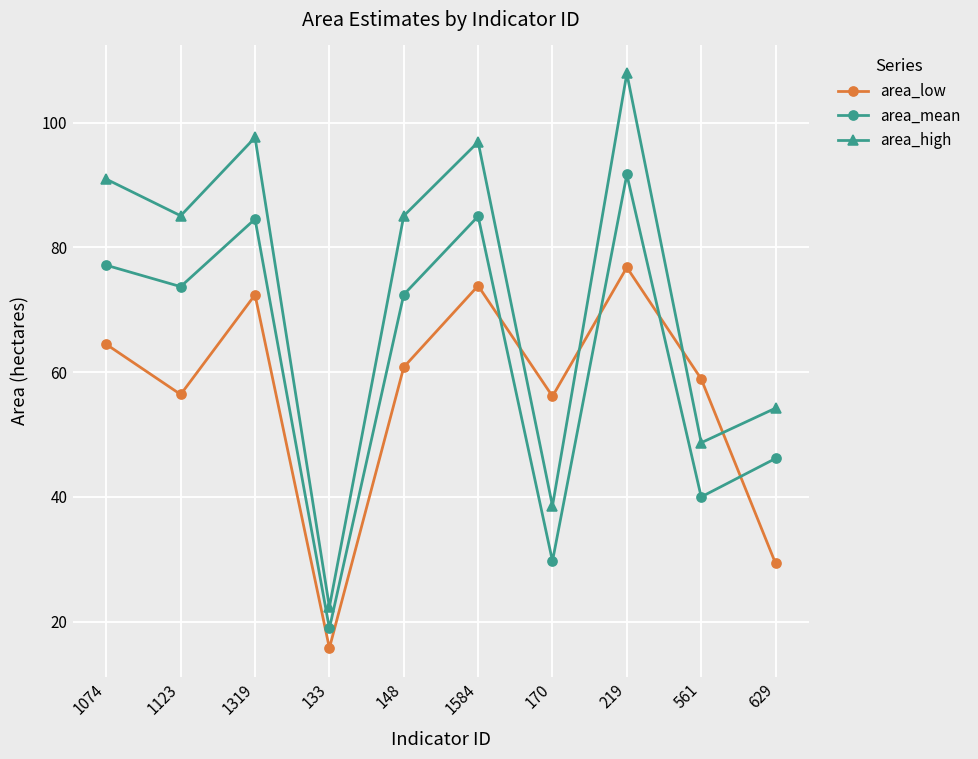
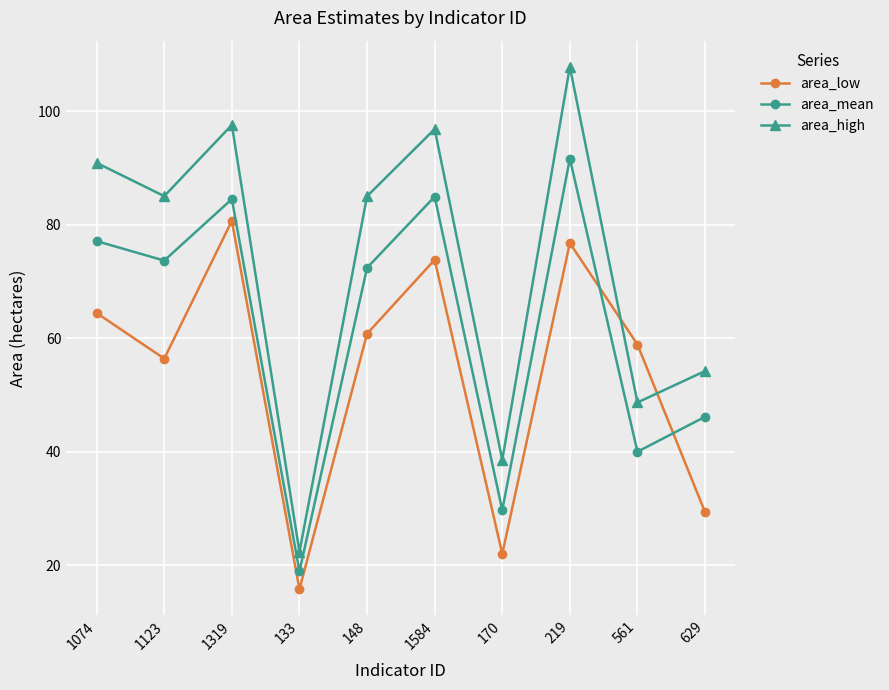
area_low, 1319: 72 -> 81
area_low, 170: 56 -> 22
